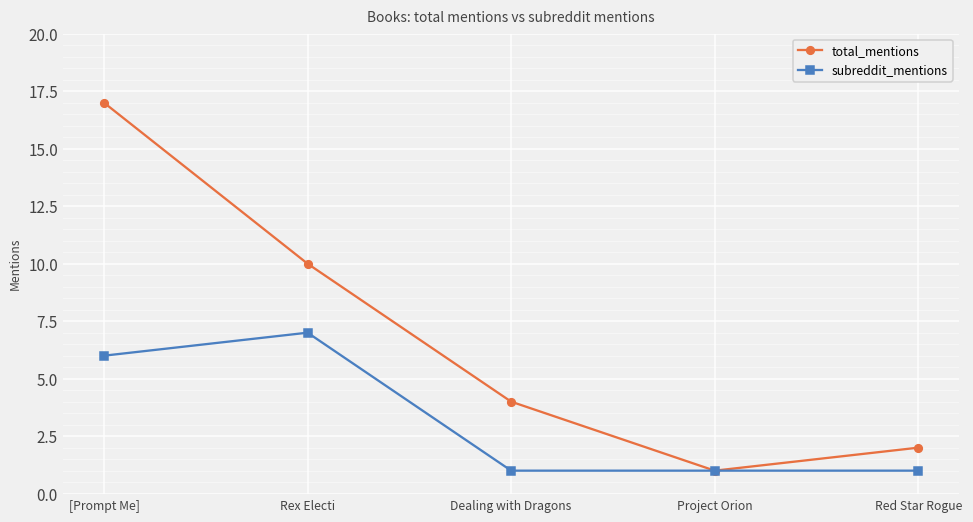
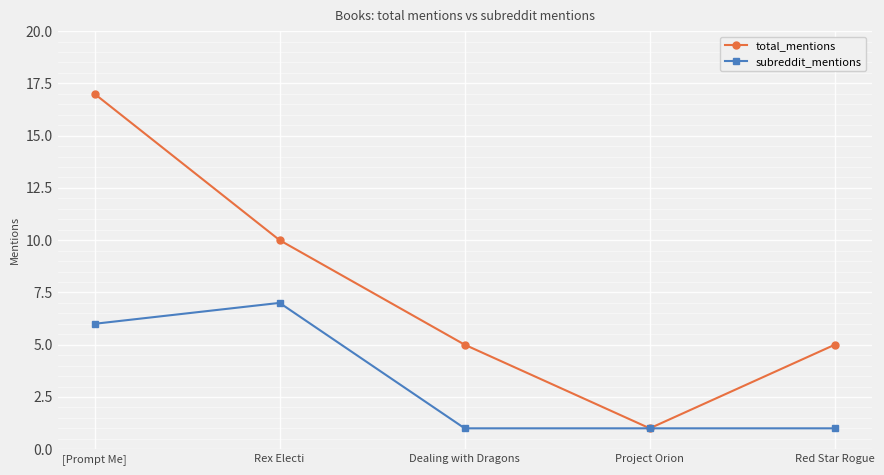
total_mentions, Dealing with Dragons: 4 -> 5
total_mentions, Red Star Rogue: 2 -> 5
